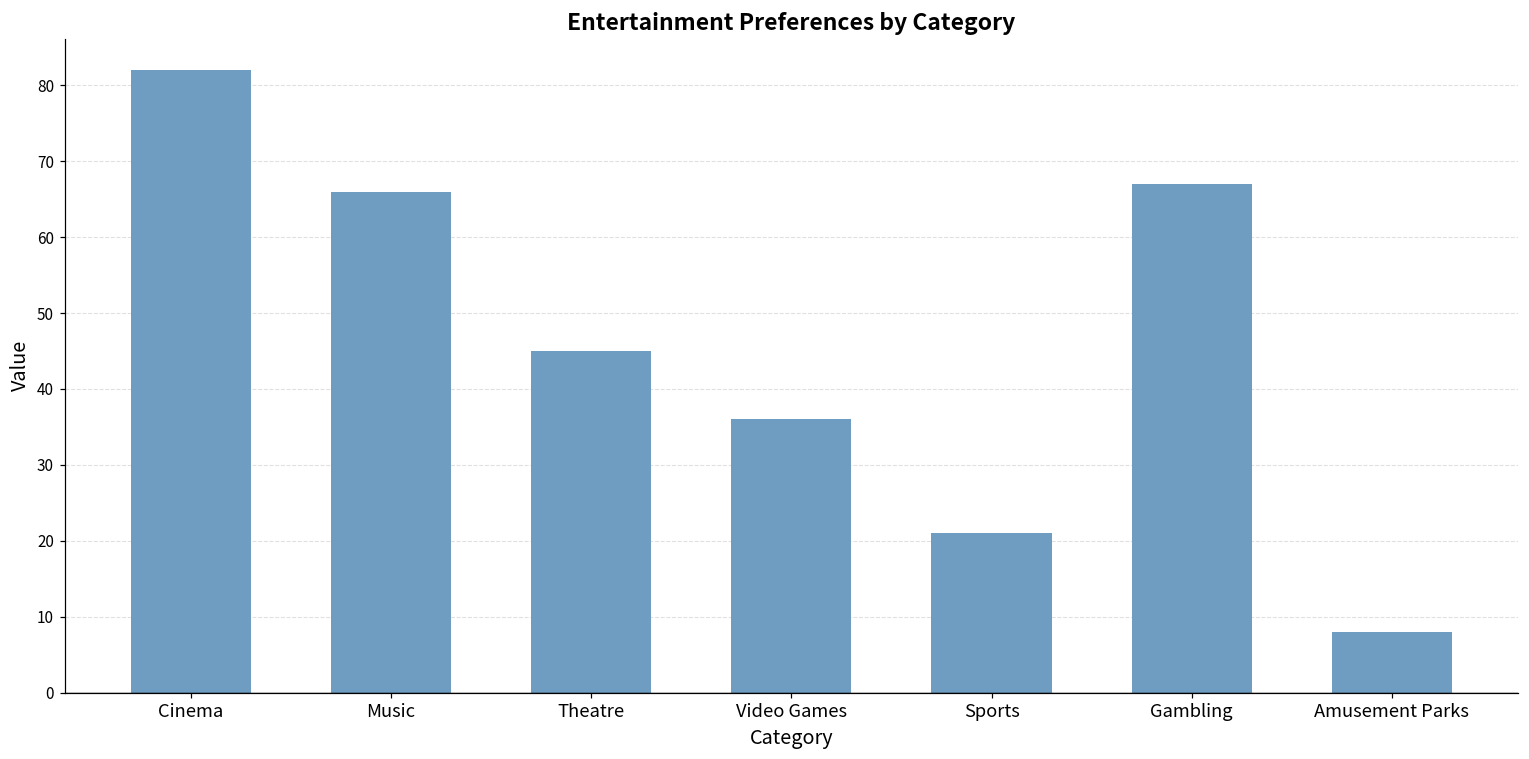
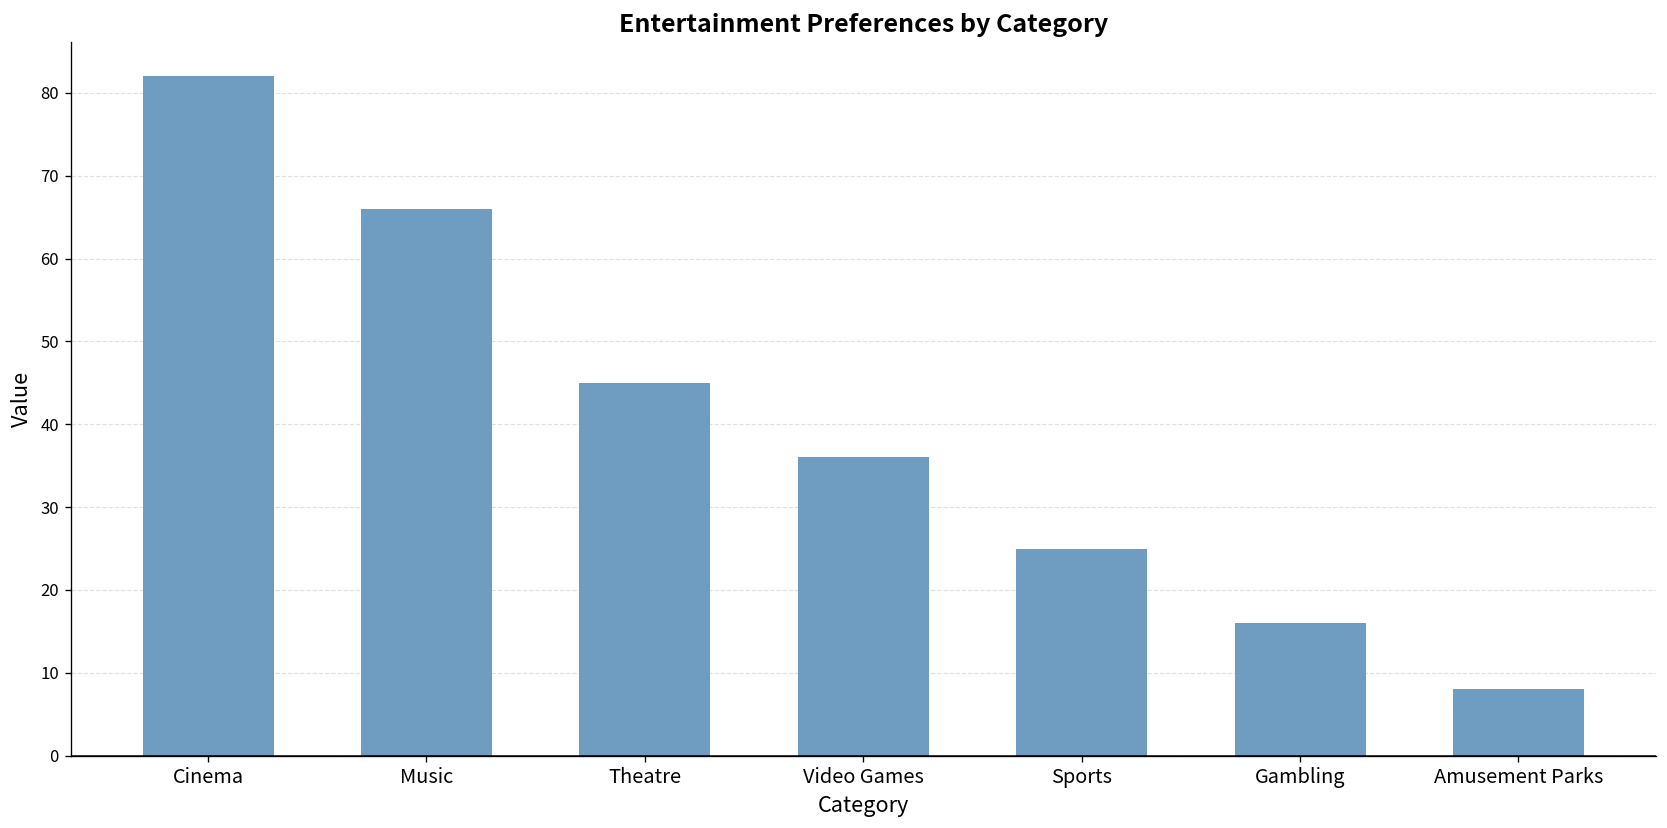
Sports: 21 -> 25
Gambling: 67 -> 16
